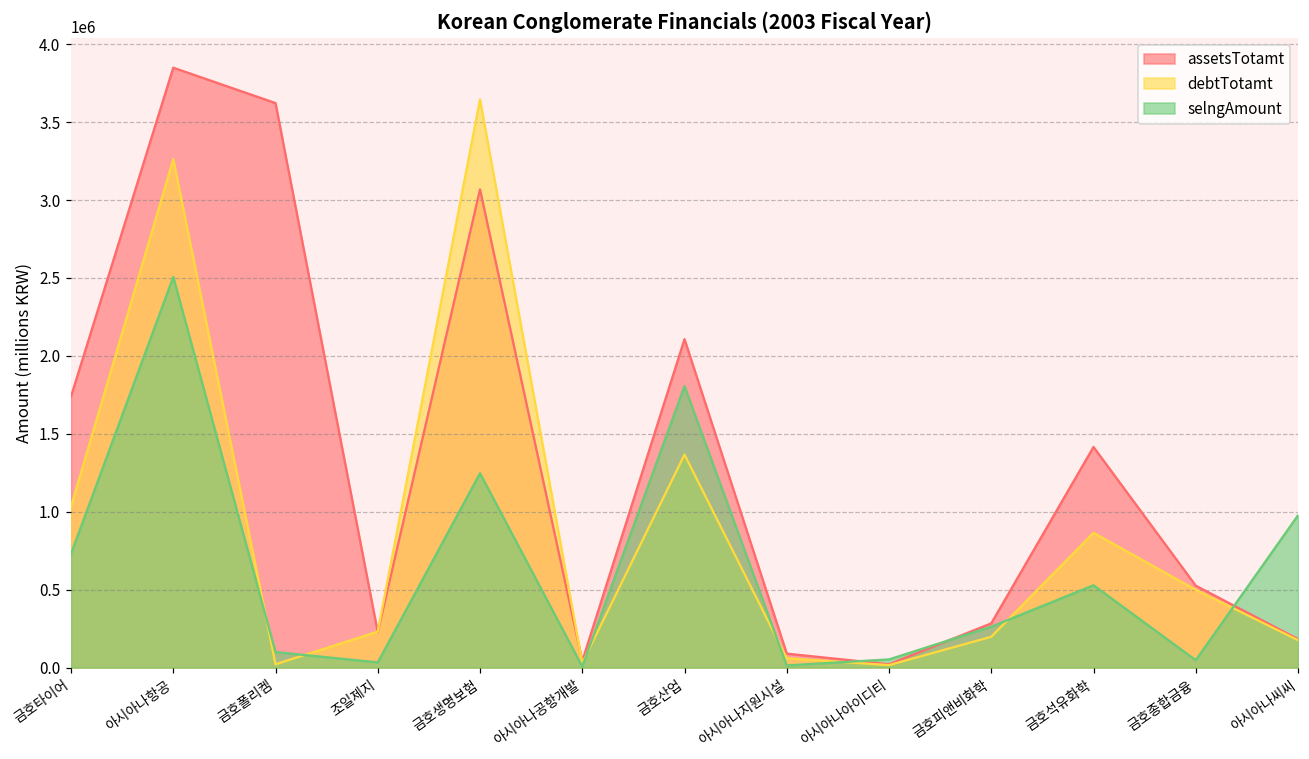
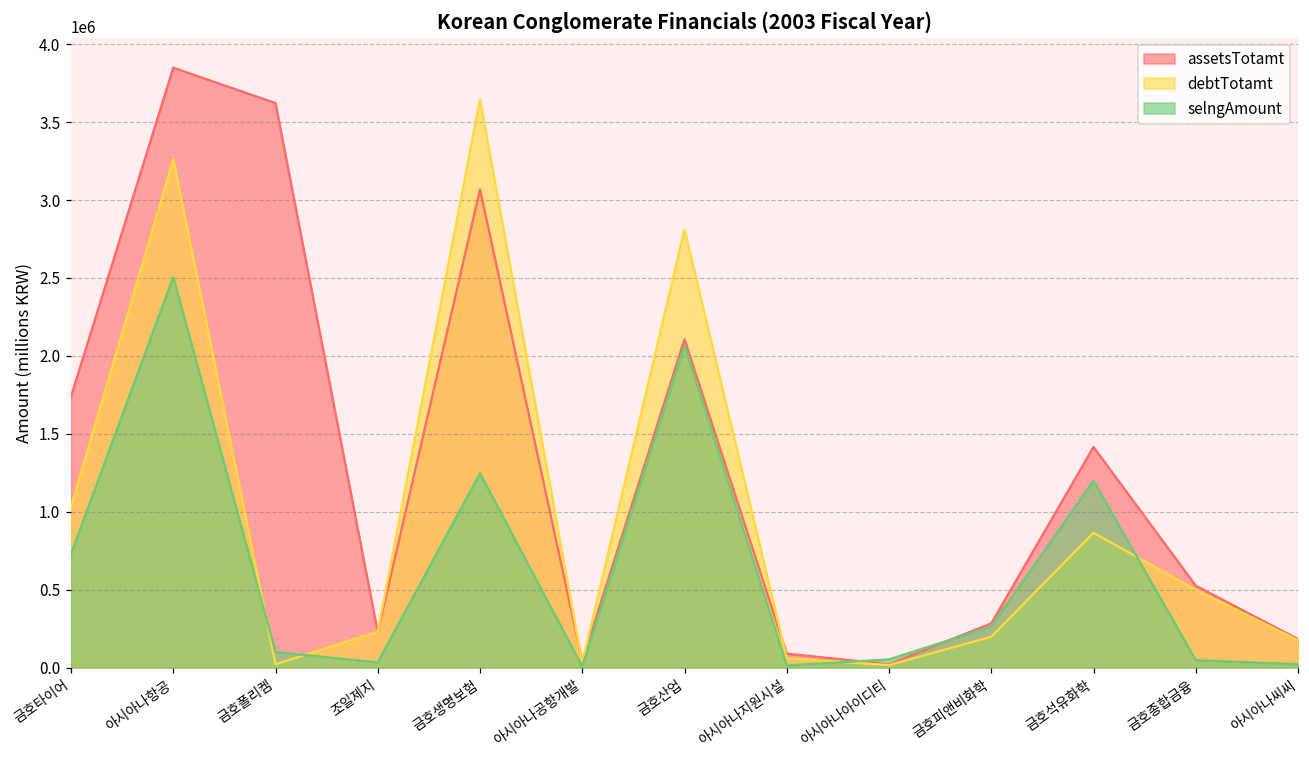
debtTotamt, 금호산업: 1370000 -> 2810000
selngAmount, 금호산업: 1810000 -> 2070000
selngAmount, 금호석유화학: 530000 -> 1200000
selngAmount, 아시아나씨씨: 980000 -> 20000
